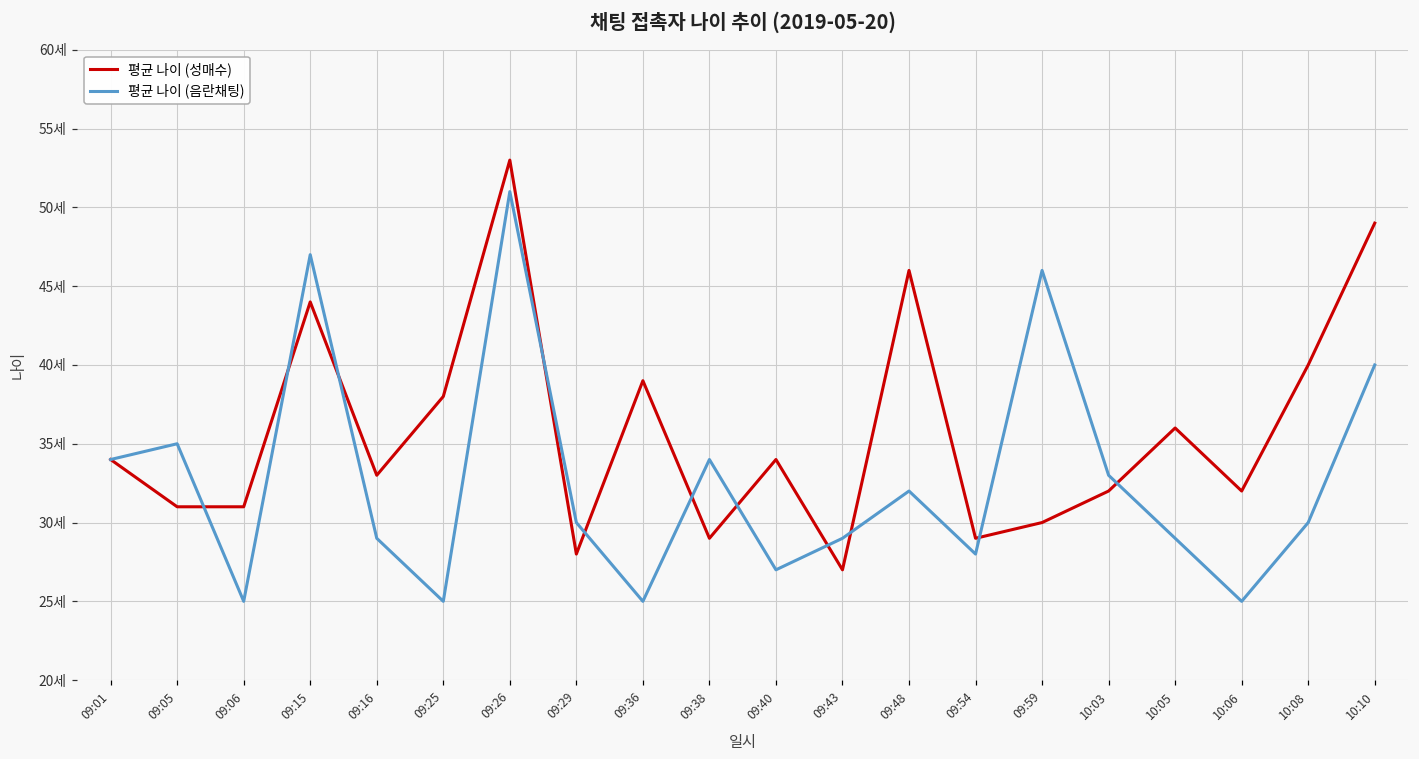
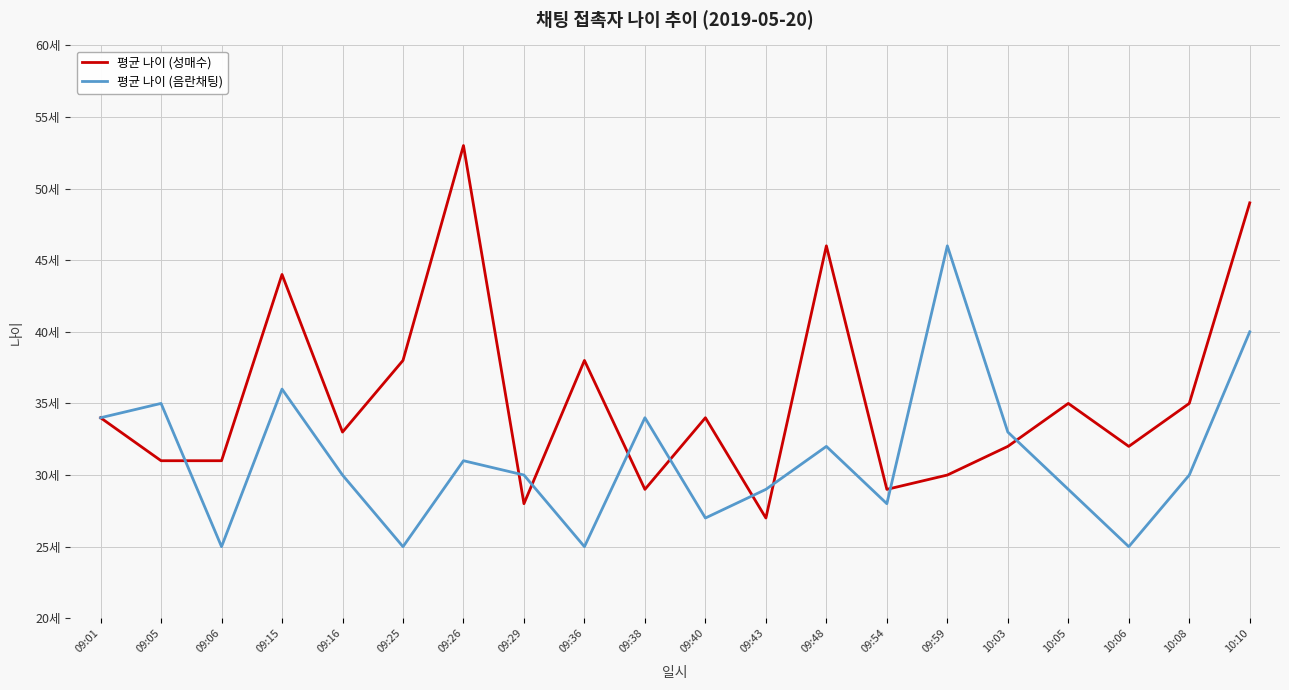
평균 나이 (음란채팅), 09:15: 47세 -> 36세
평균 나이 (음란채팅), 09:16: 29세 -> 30세
평균 나이 (음란채팅), 09:26: 51세 -> 31세
평균 나이 (성매수), 09:36: 39세 -> 38세
평균 나이 (성매수), 10:05: 36세 -> 35세
평균 나이 (성매수), 10:08: 40세 -> 35세
